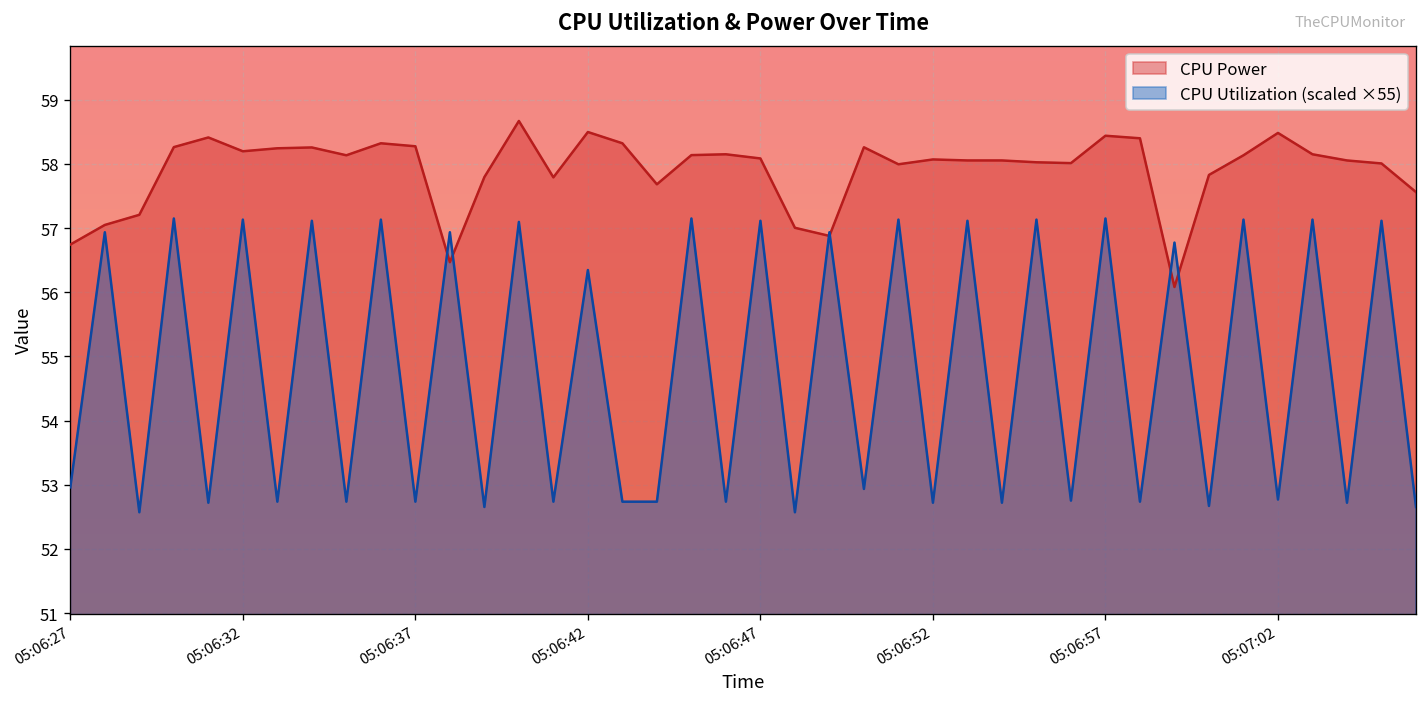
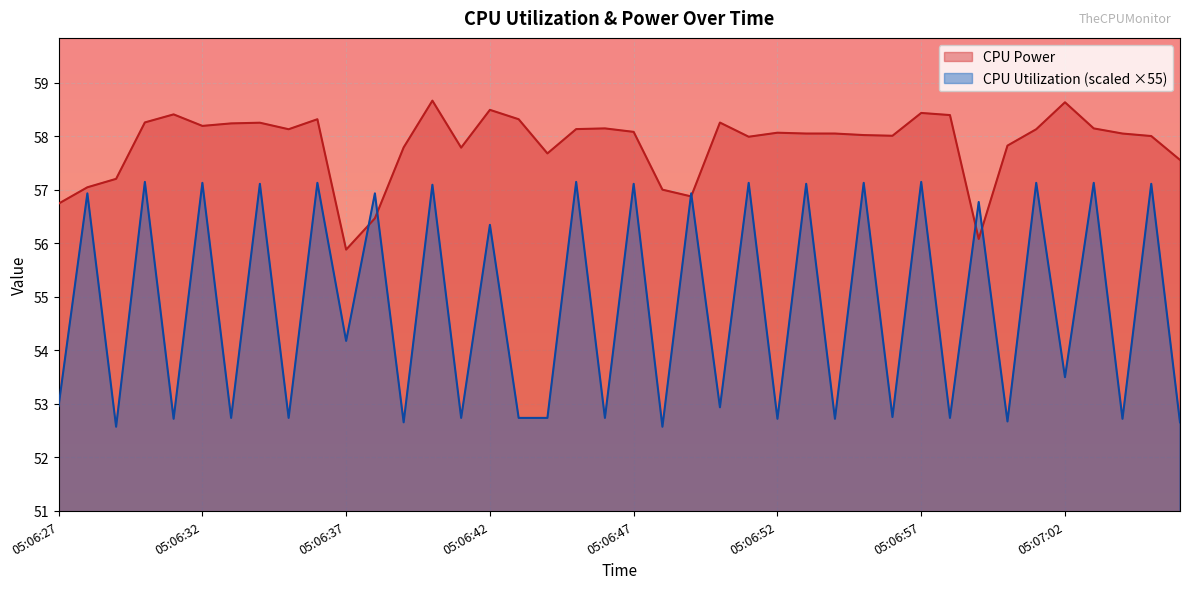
CPU Power, 05:06:37: 58.3 -> 55.9
CPU Utilization (scaled ×55), 05:06:37: 52.7 -> 54.2
CPU Power, 05:07:02: 58.5 -> 58.6
CPU Utilization (scaled ×55), 05:07:02: 52.8 -> 53.5
